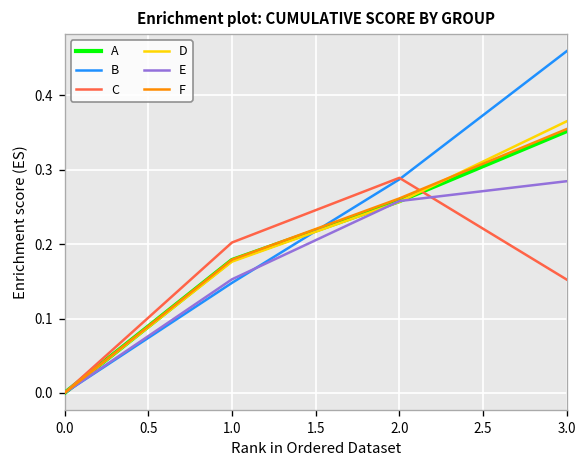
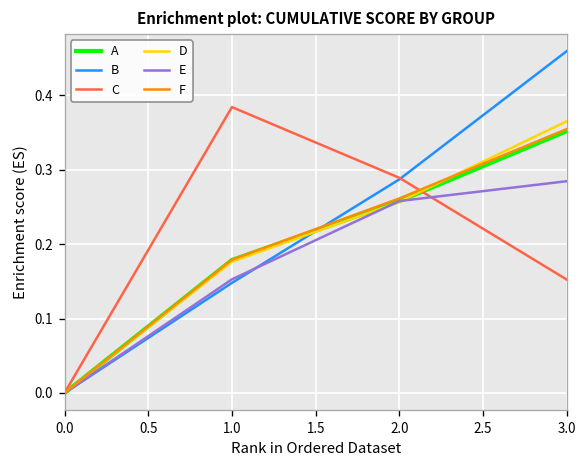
C, 1.0: 0.20 -> 0.38
